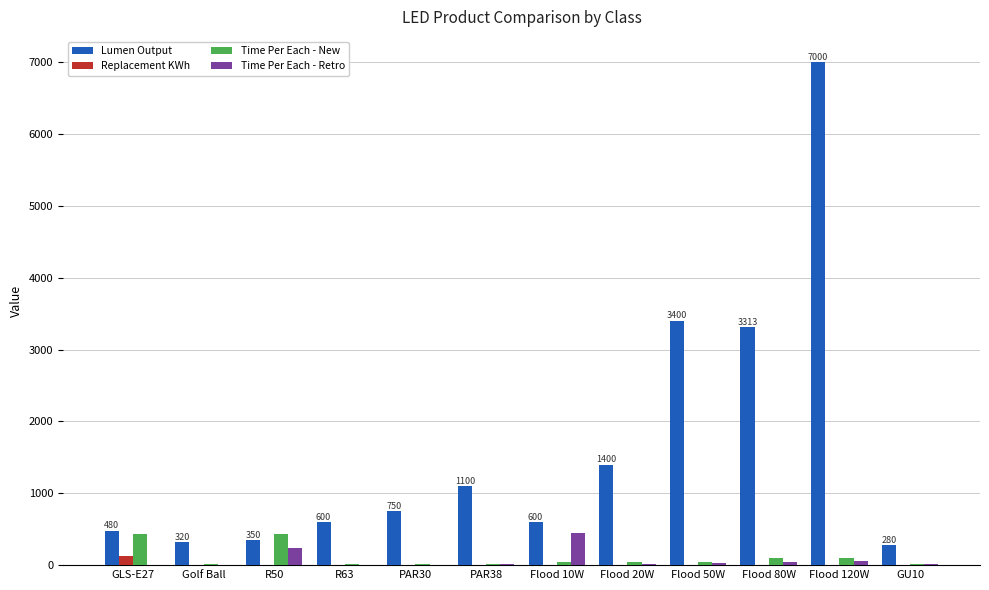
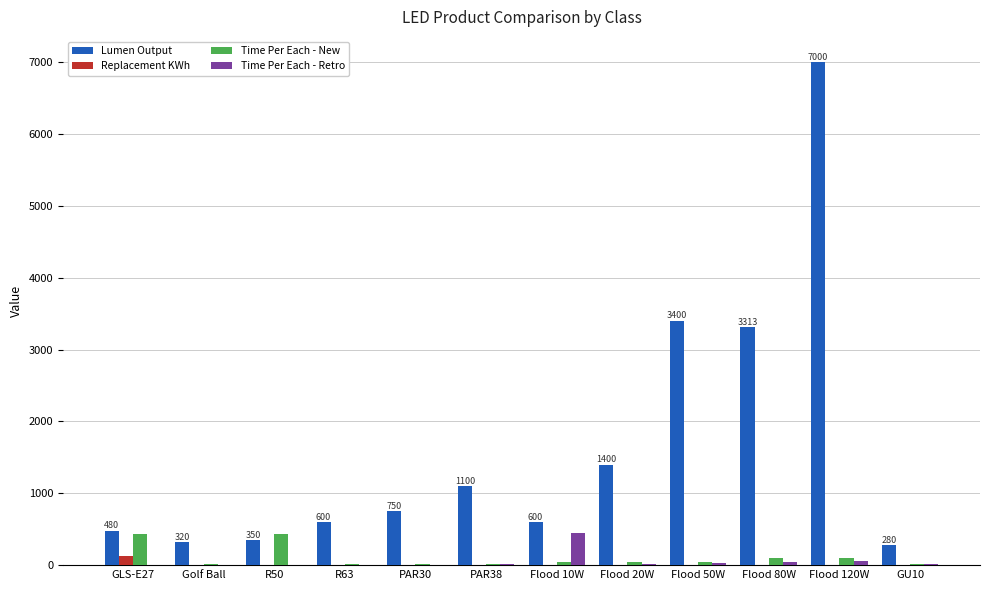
Time Per Each - Retro, R50: 200 -> 0
